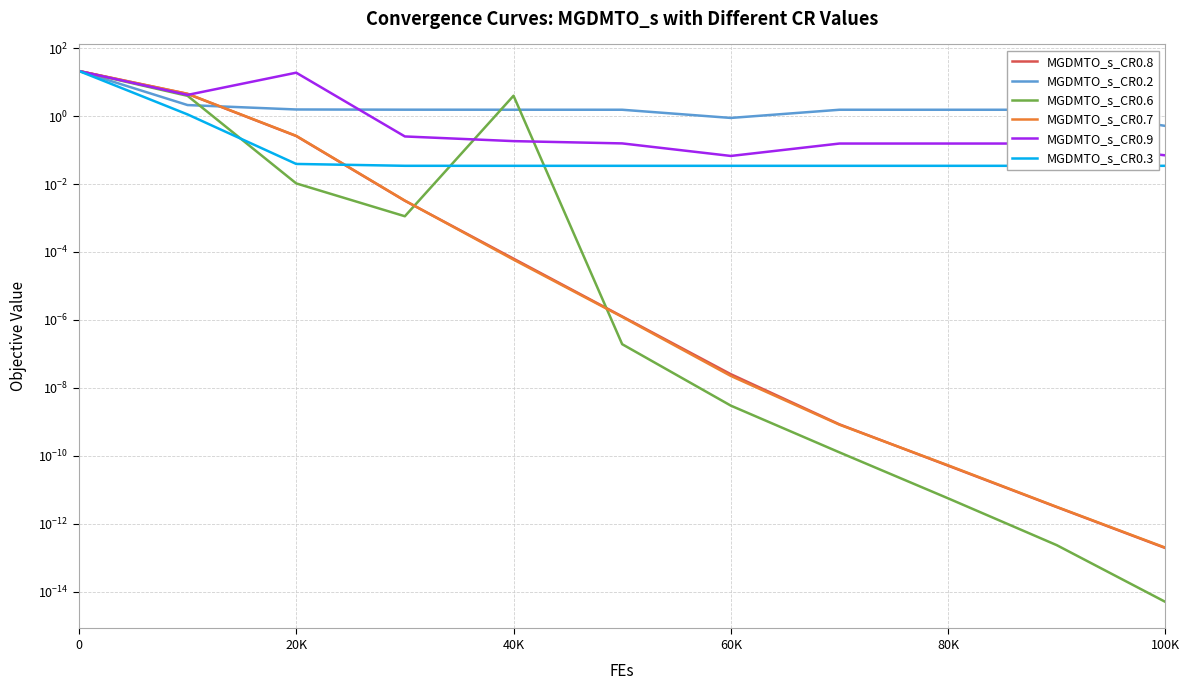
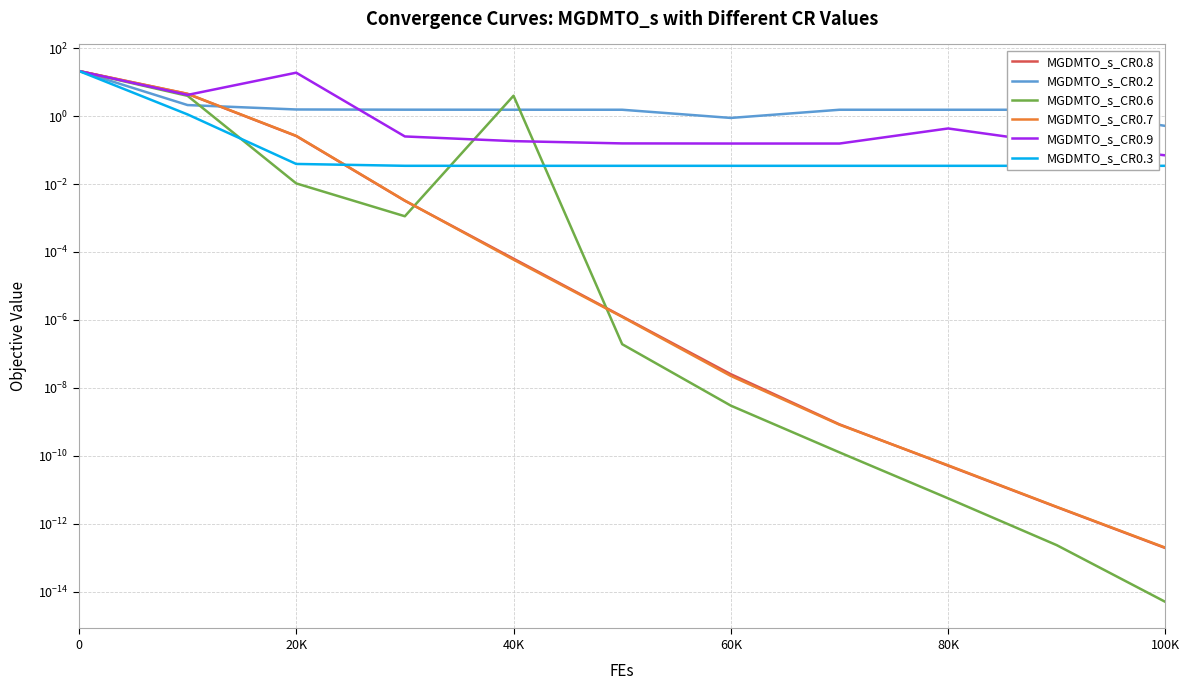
MGDMTO_s_CR0.9, 60K: 0.07 -> 0.2
MGDMTO_s_CR0.9, 80K: 0.2 -> 0.4
